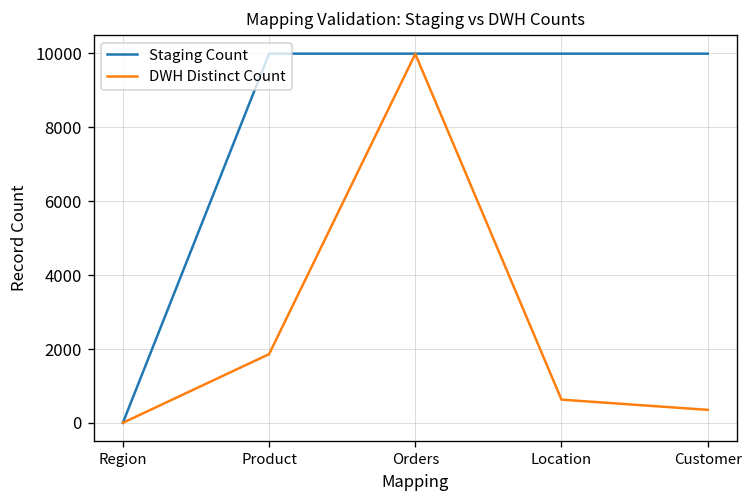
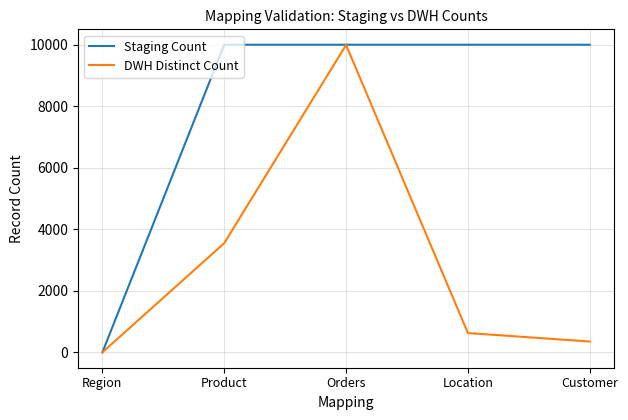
DWH Distinct Count, Product: 1900 -> 3500
